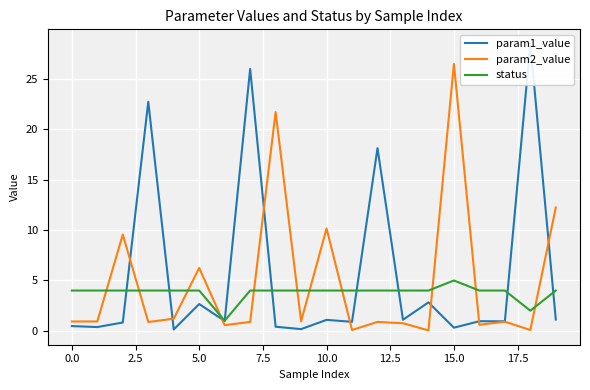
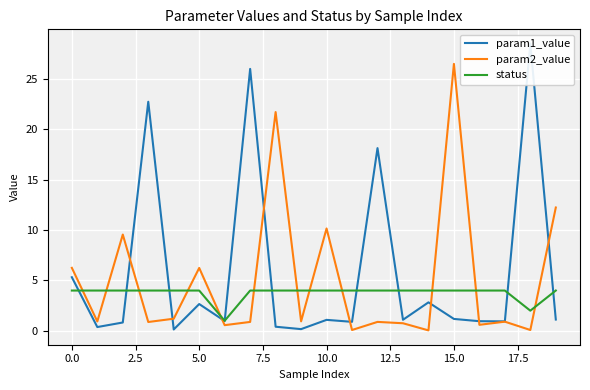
param1_value, 0.0: 0.5 -> 5.3
param2_value, 0.0: 0.9 -> 6.3
param1_value, 15.0: 0.3 -> 1.2
status, 15.0: 5 -> 4
